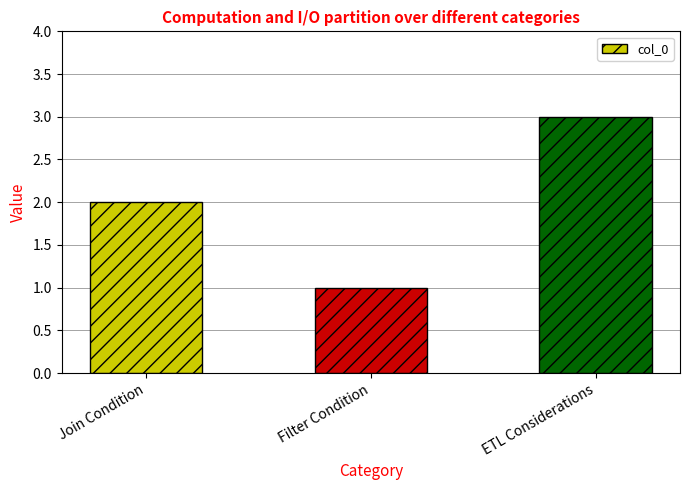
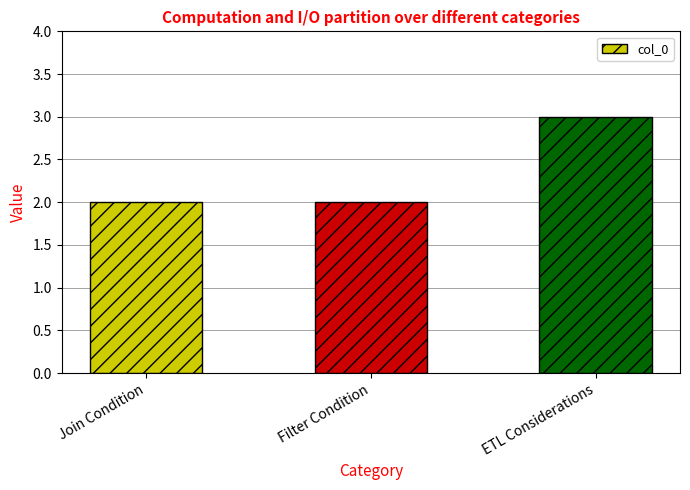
Filter Condition: 1 -> 2
